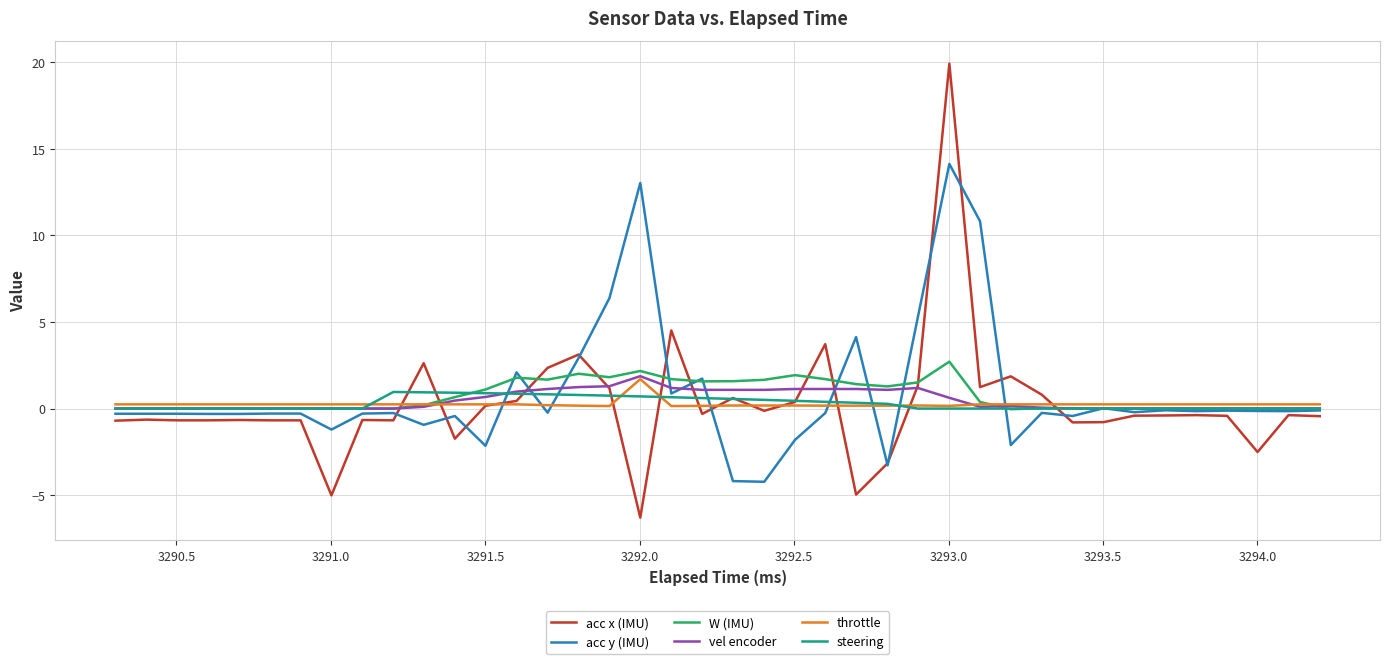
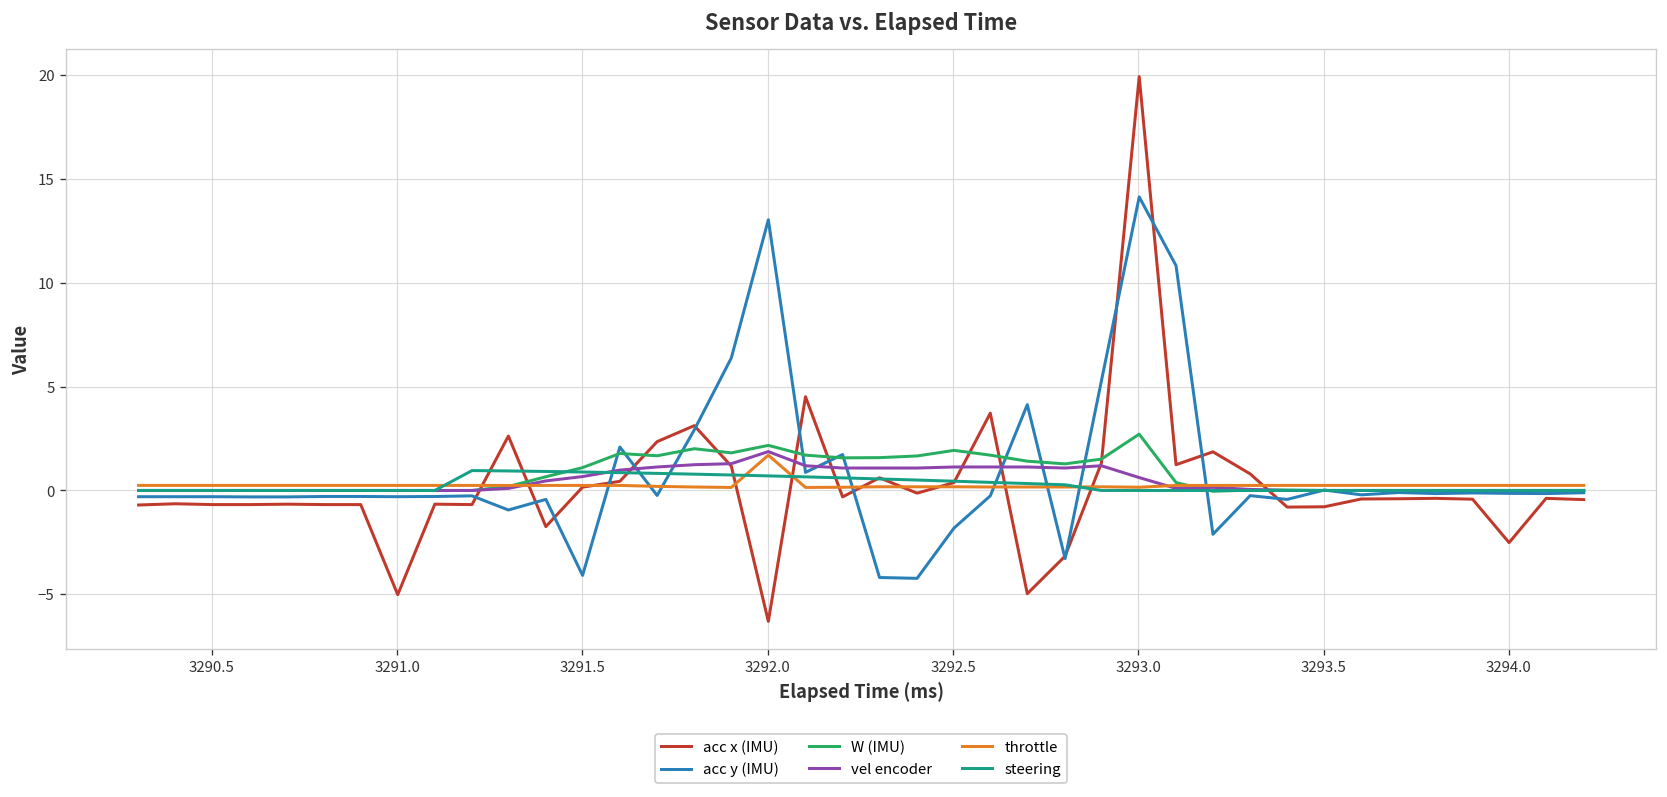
acc y (IMU), 3291.0: -1.2 -> -0.3
acc y (IMU), 3291.5: -2.2 -> -4.1
